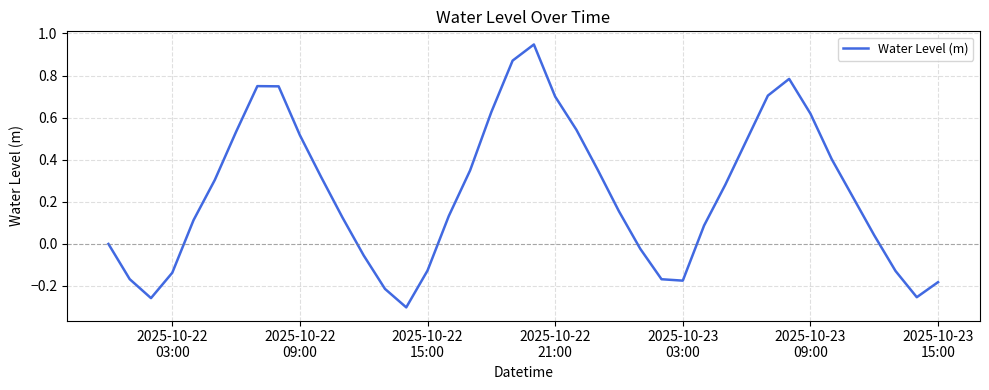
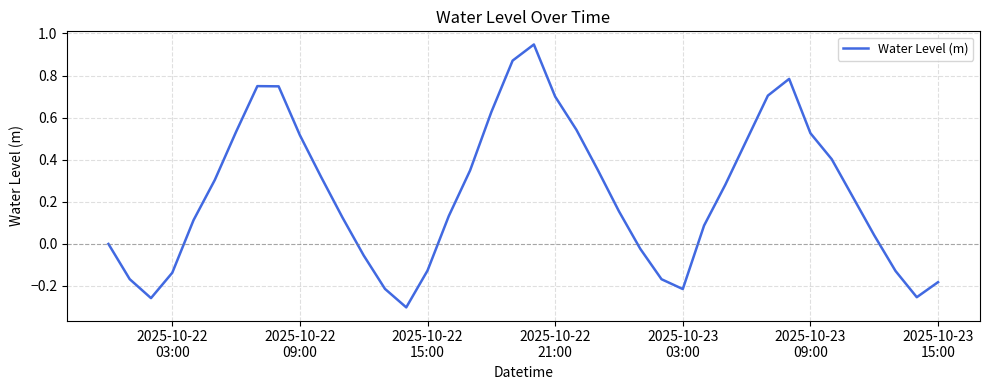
2025-10-23 03:00: -0.18 -> -0.22
2025-10-23 09:00: 0.62 -> 0.53
